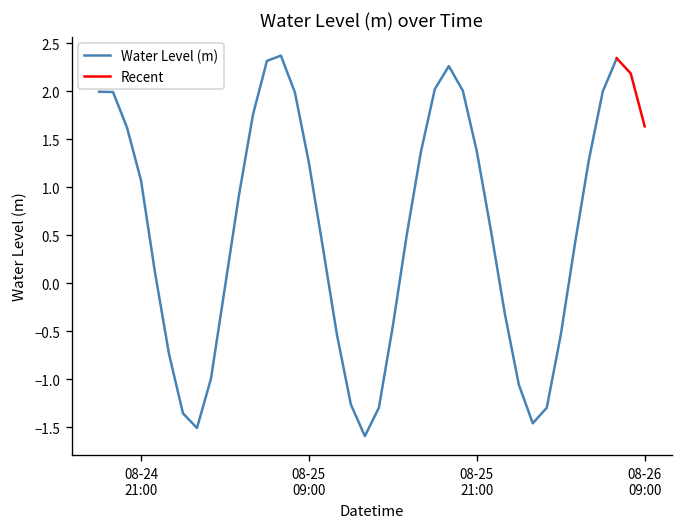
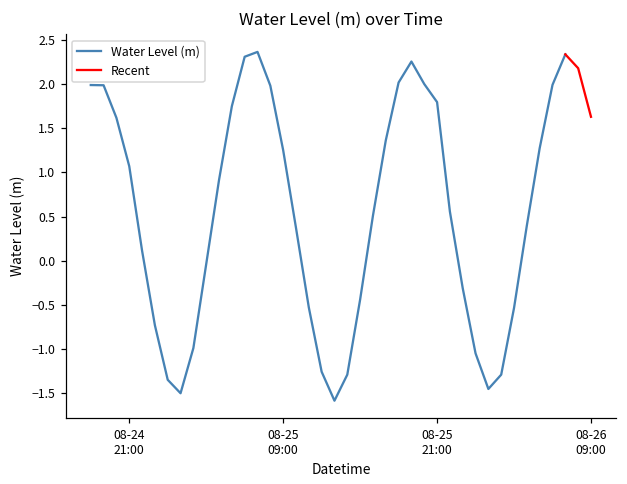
Water Level (m), 08-25 21:00: 1.4 -> 1.8
